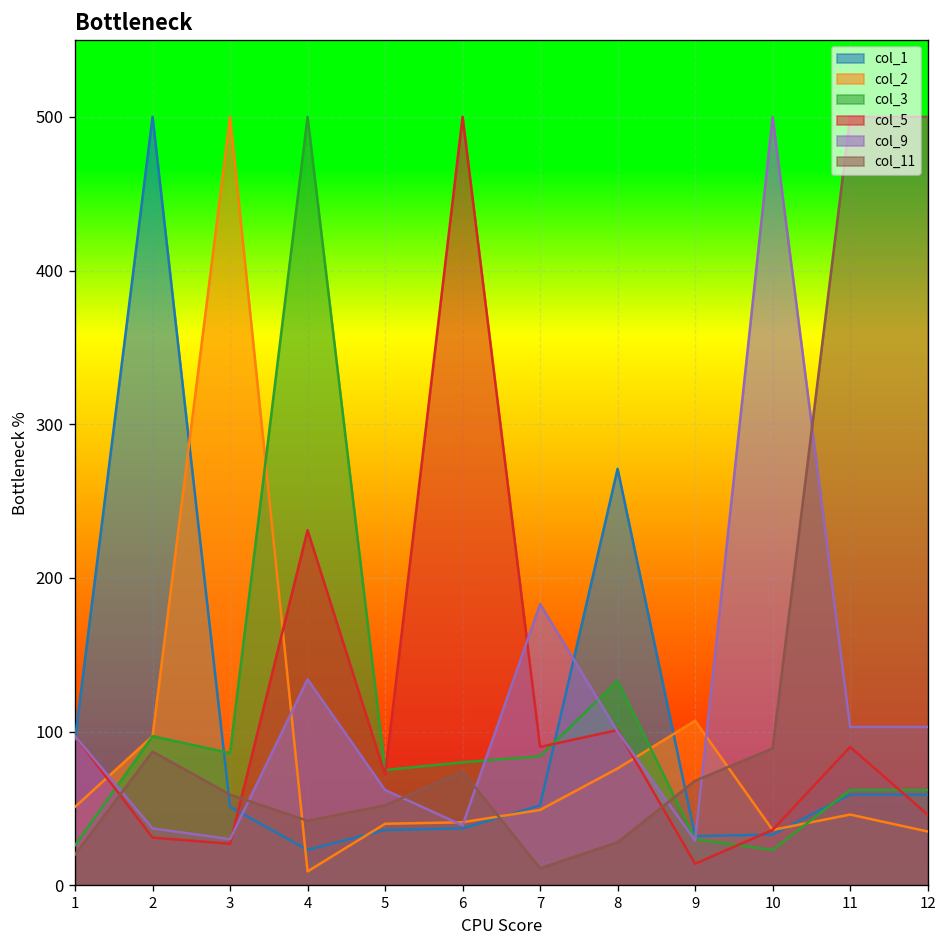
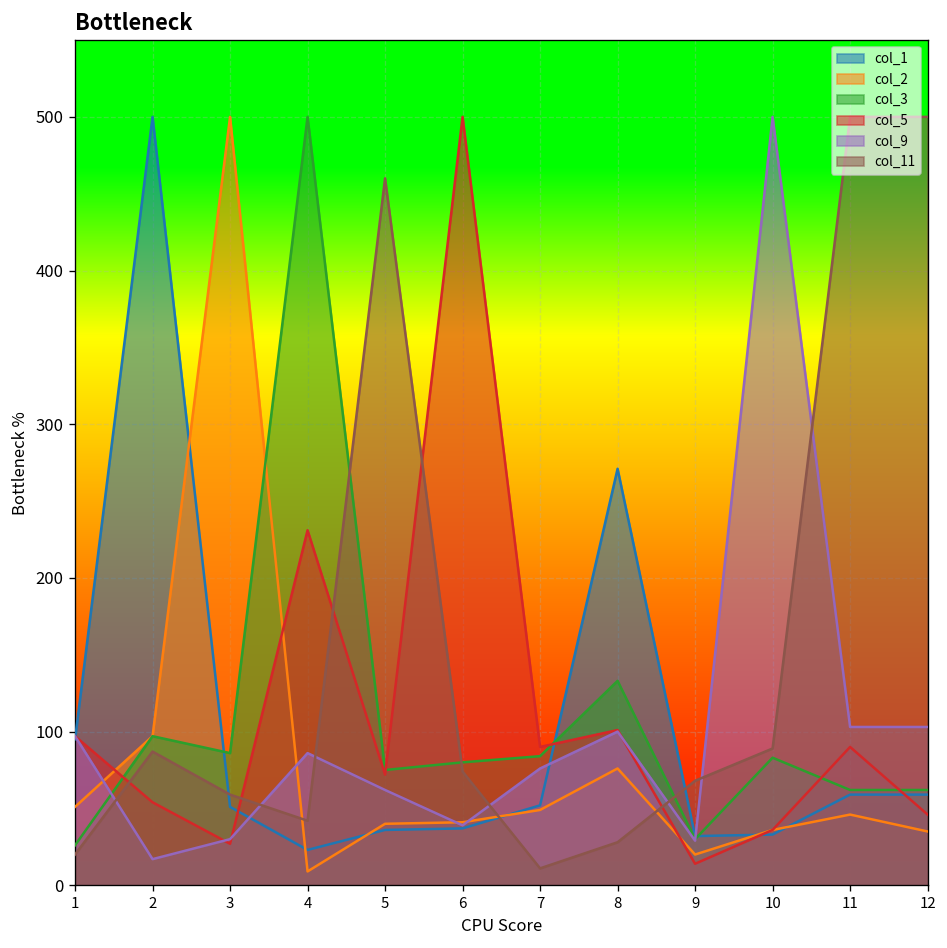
col_5, 2: 31 -> 54
col_9, 2: 37 -> 17
col_9, 4: 134 -> 86
col_11, 5: 52 -> 460
col_9, 7: 183 -> 76
col_2, 9: 107 -> 20
col_3, 10: 23 -> 83
